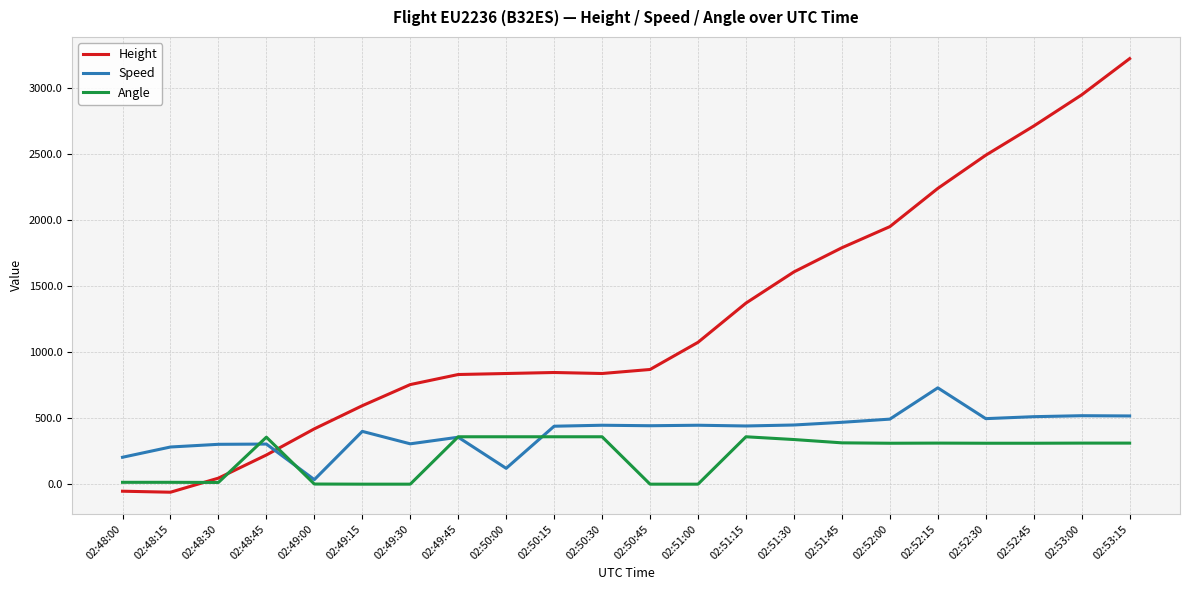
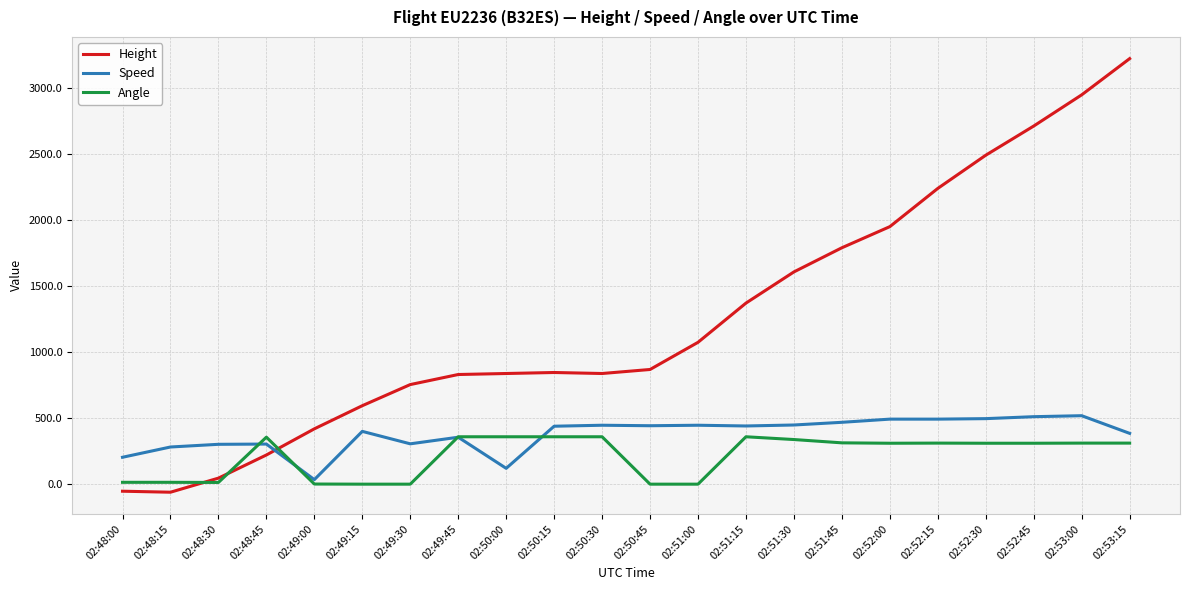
Speed, 02:52:15: 730 -> 490
Speed, 02:53:15: 520 -> 380
